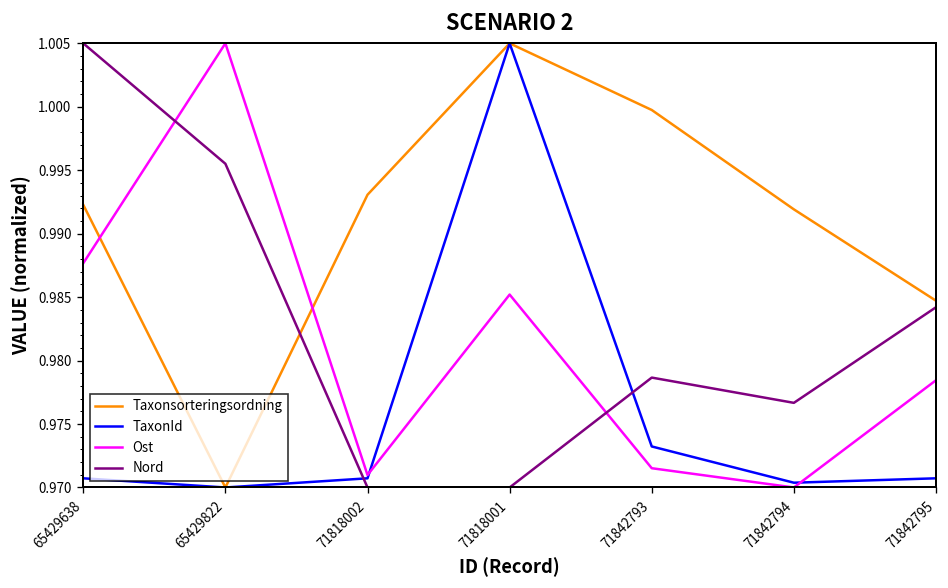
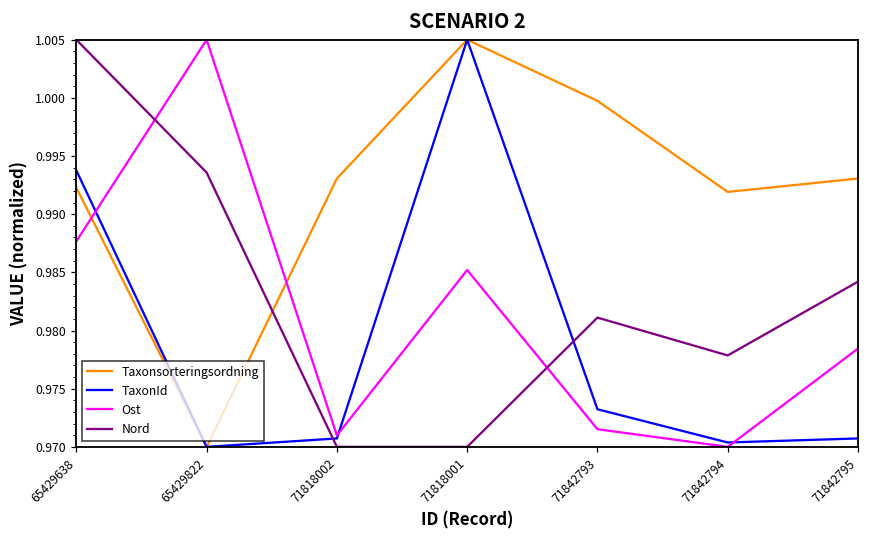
TaxonId, 65429638: 0.9707 -> 0.9938
Nord, 65429822: 0.9955 -> 0.9936
Nord, 71842793: 0.9787 -> 0.9811
Nord, 71842794: 0.9767 -> 0.9779
Taxonsorteringsordning, 71842795: 0.9847 -> 0.9931
